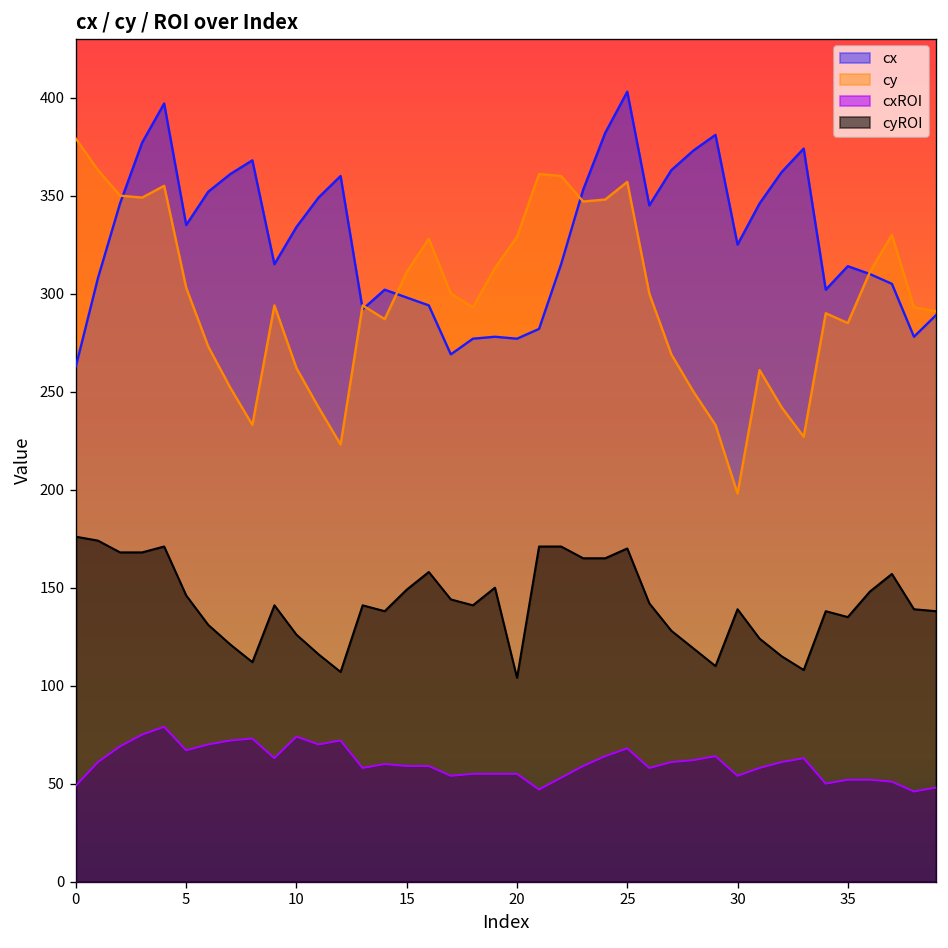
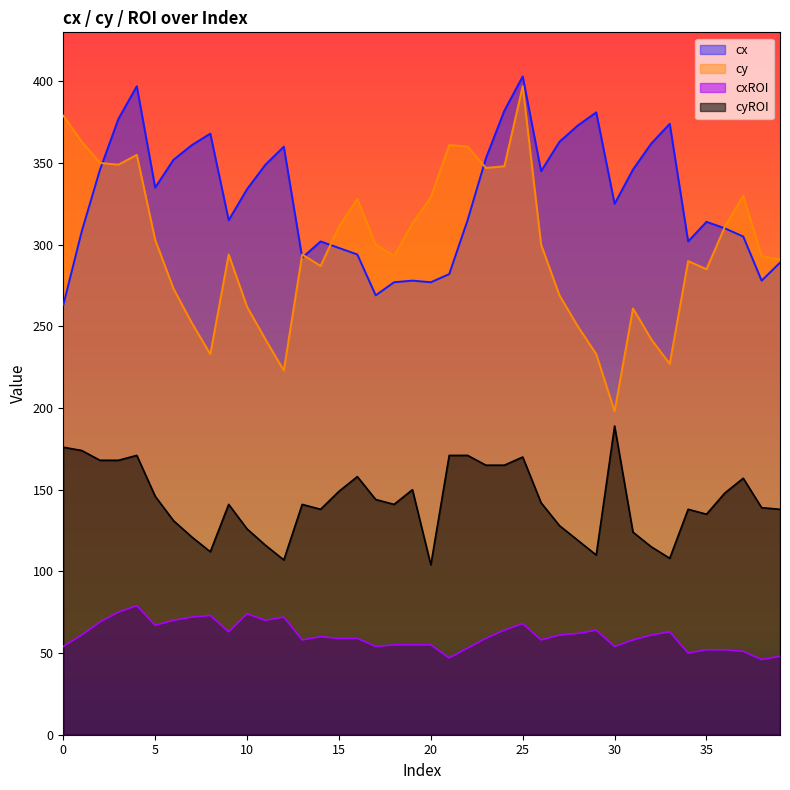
cxROI, 0: 49 -> 54
cy, 25: 357 -> 397
cyROI, 30: 139 -> 189
